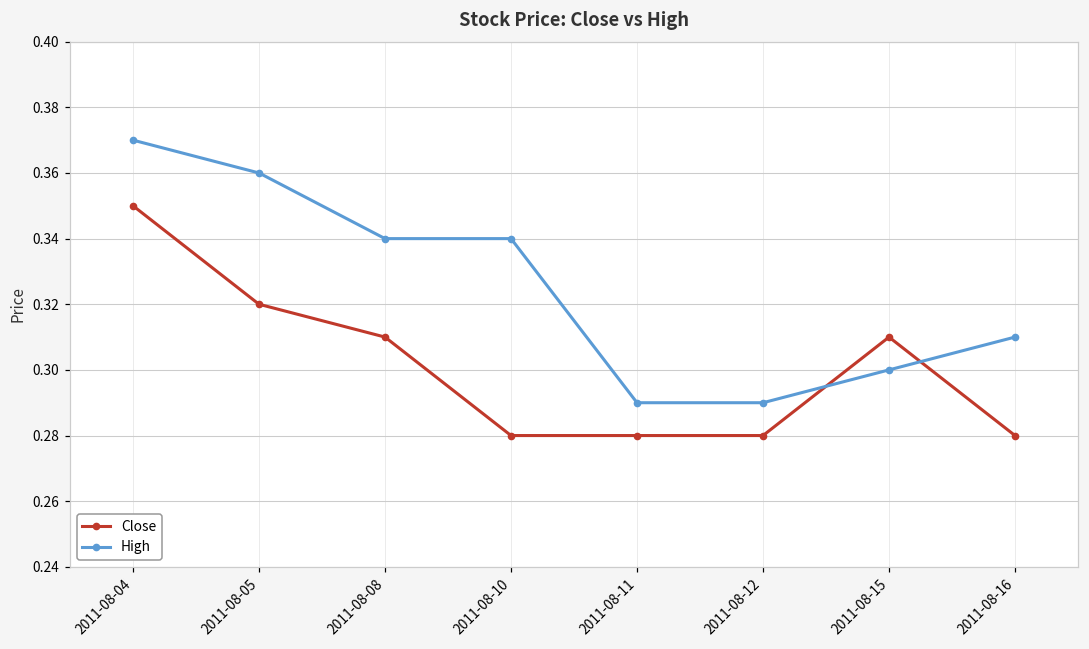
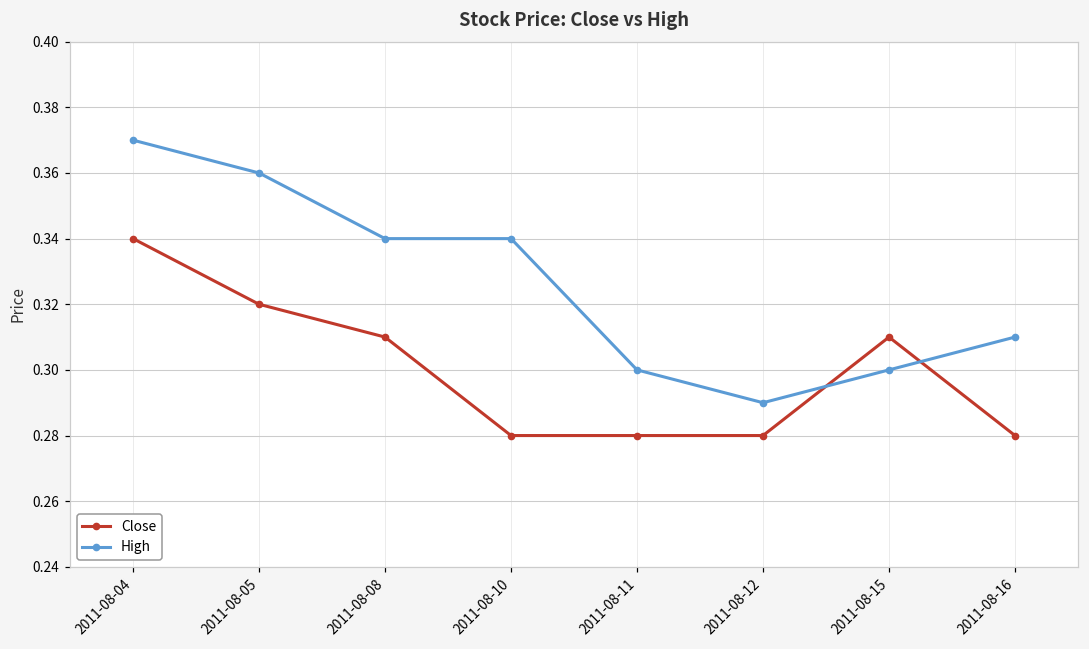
Close, 2011-08-04: 0.35 -> 0.34
High, 2011-08-11: 0.29 -> 0.30
